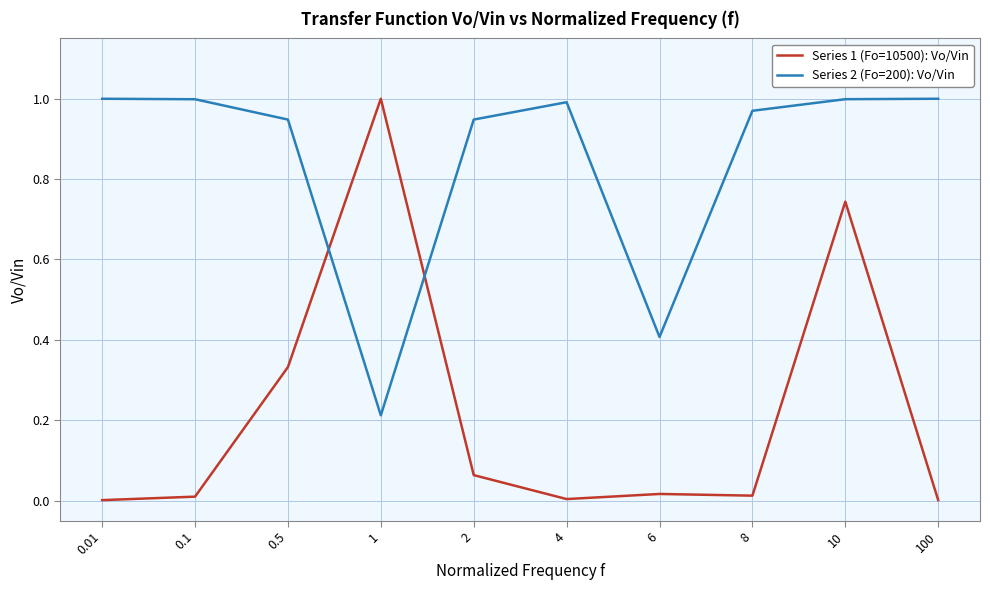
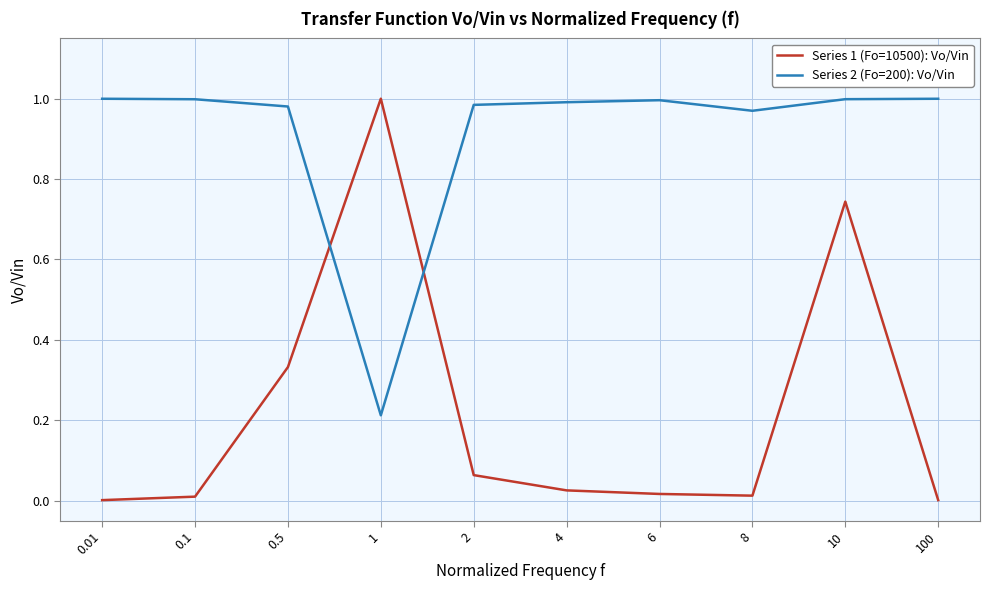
Series 2 (Fo=200): Vo/Vin, 0.5: 0.95 -> 0.98
Series 2 (Fo=200): Vo/Vin, 2: 0.95 -> 0.98
Series 1 (Fo=10500): Vo/Vin, 4: 0.00 -> 0.03
Series 2 (Fo=200): Vo/Vin, 6: 0.41 -> 1.00
